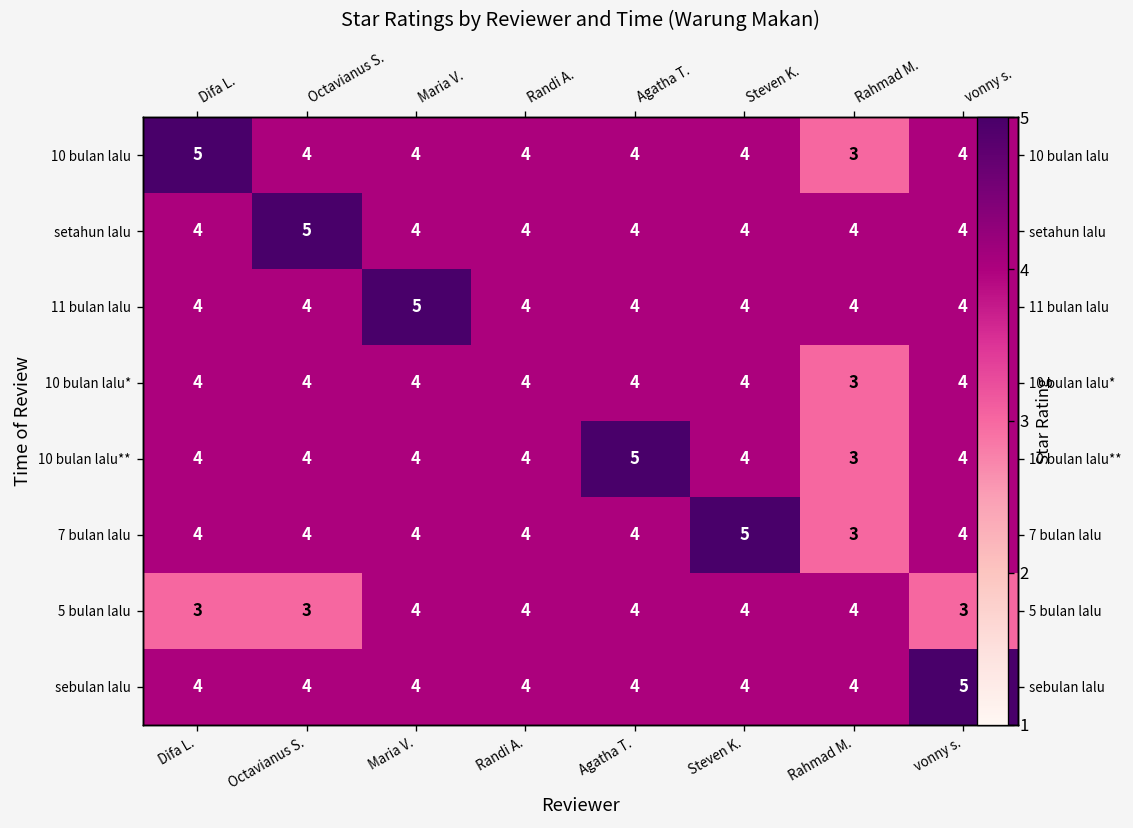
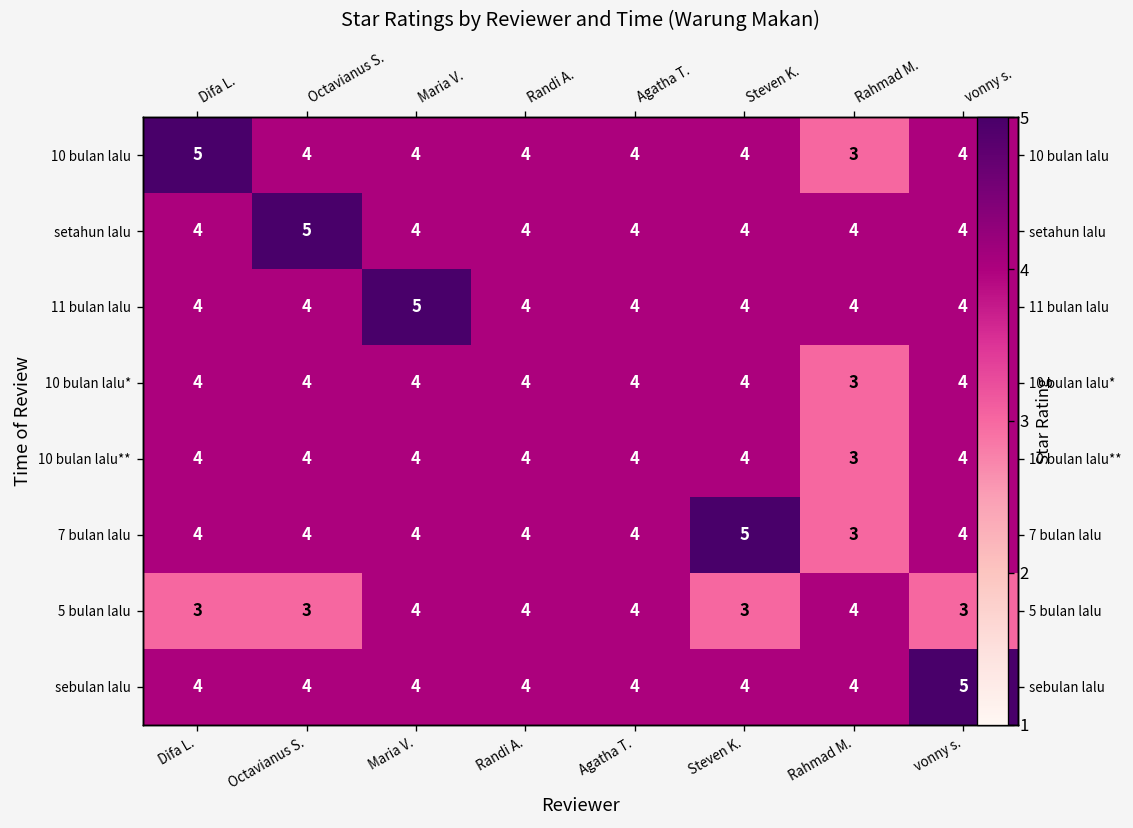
10 bulan lalu**, Agatha T.: 5 -> 4
5 bulan lalu, Steven K.: 4 -> 3
